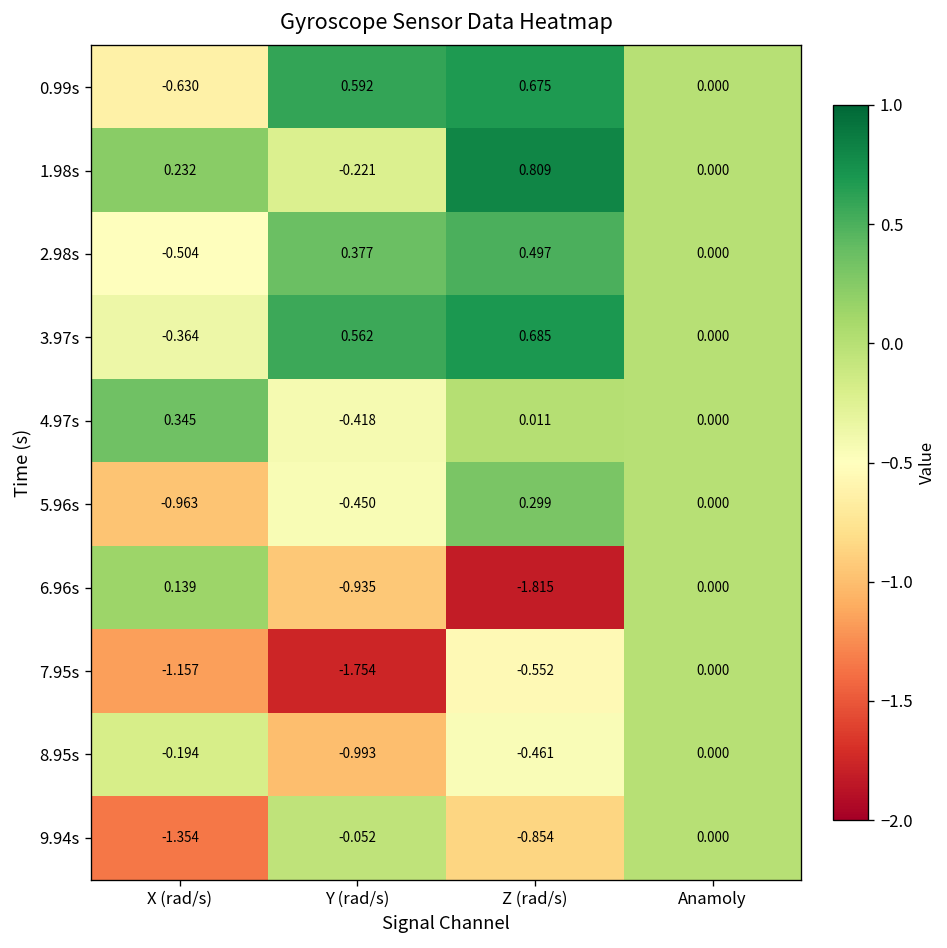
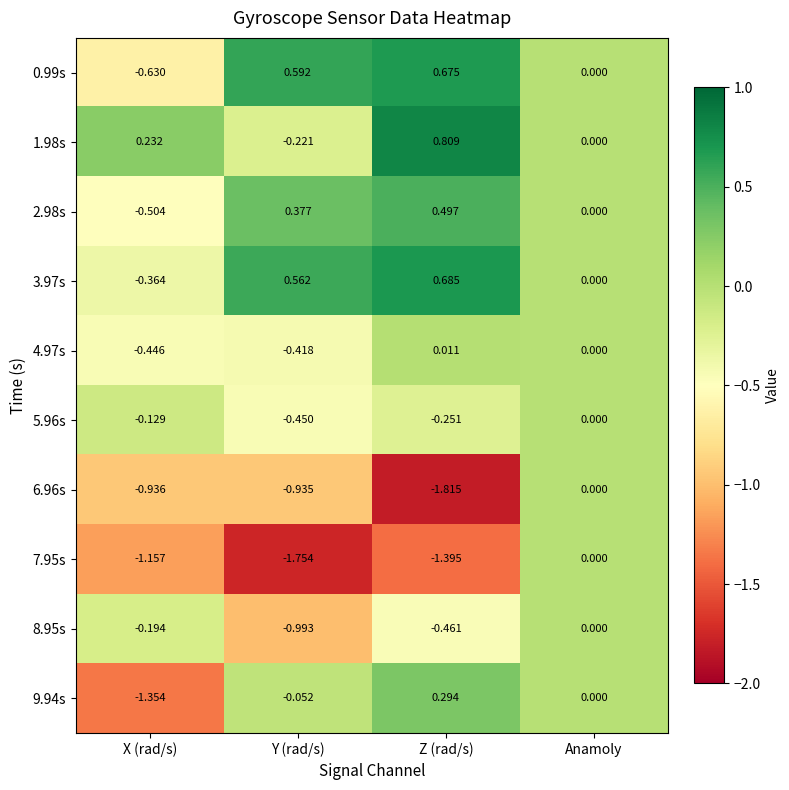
4.97s, X (rad/s): 0.345 -> -0.446
5.96s, X (rad/s): -0.963 -> -0.129
5.96s, Z (rad/s): 0.299 -> -0.251
6.96s, X (rad/s): 0.139 -> -0.936
7.95s, Z (rad/s): -0.552 -> -1.395
9.94s, Z (rad/s): -0.854 -> 0.294
